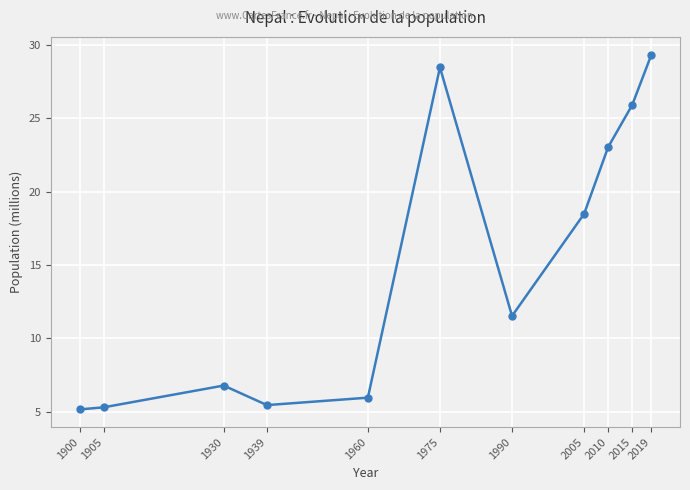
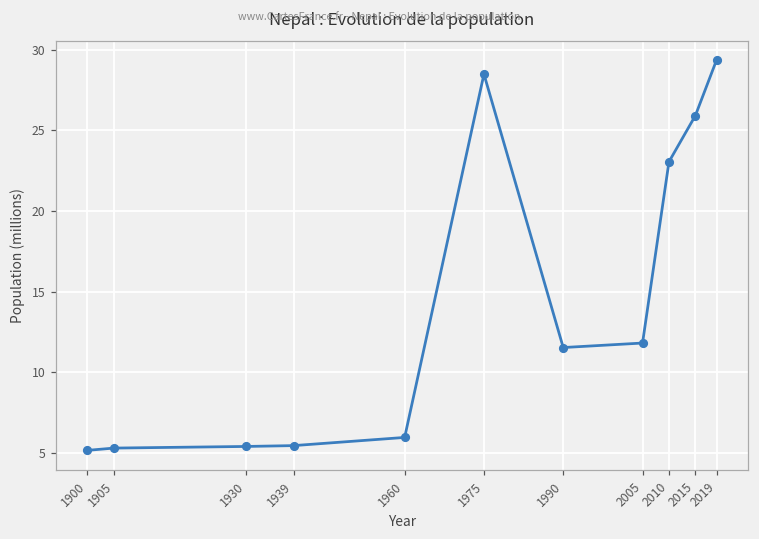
1930: 6.8 -> 5.4
2005: 18.5 -> 11.8
